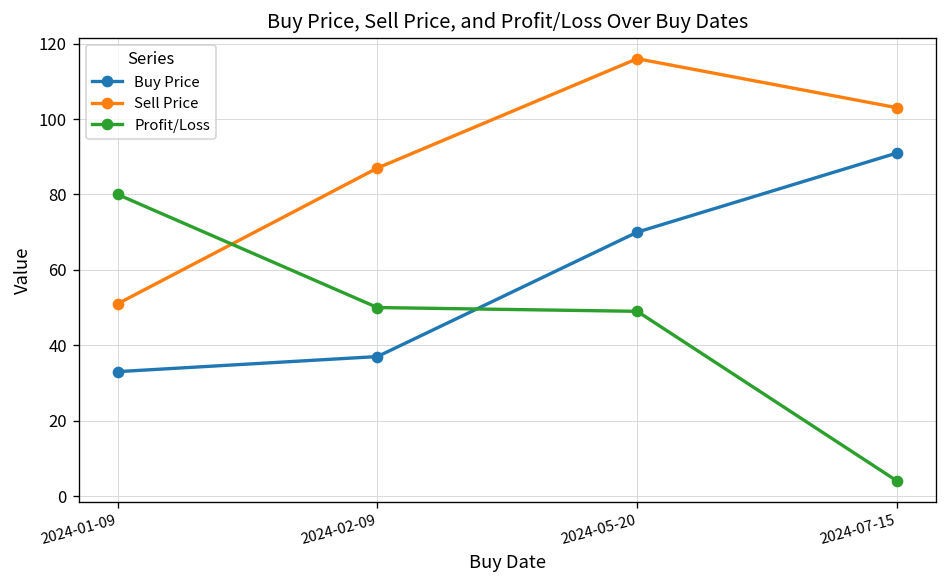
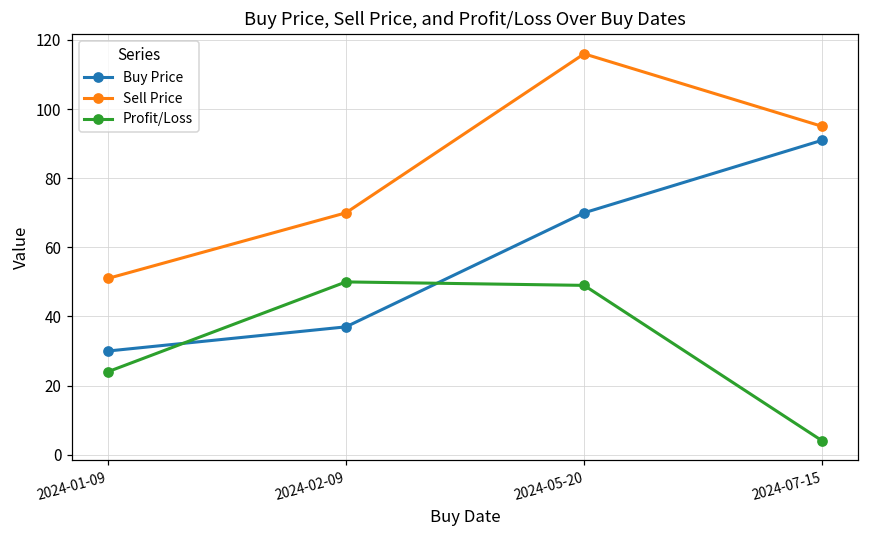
Buy Price, 2024-01-09: 33 -> 30
Profit/Loss, 2024-01-09: 80 -> 24
Sell Price, 2024-02-09: 87 -> 70
Sell Price, 2024-07-15: 103 -> 95
